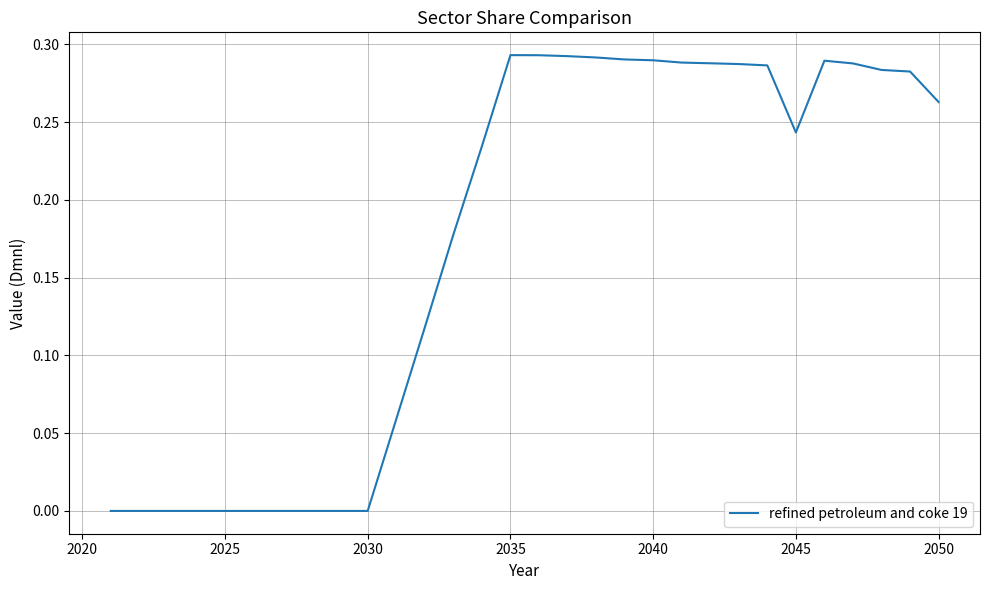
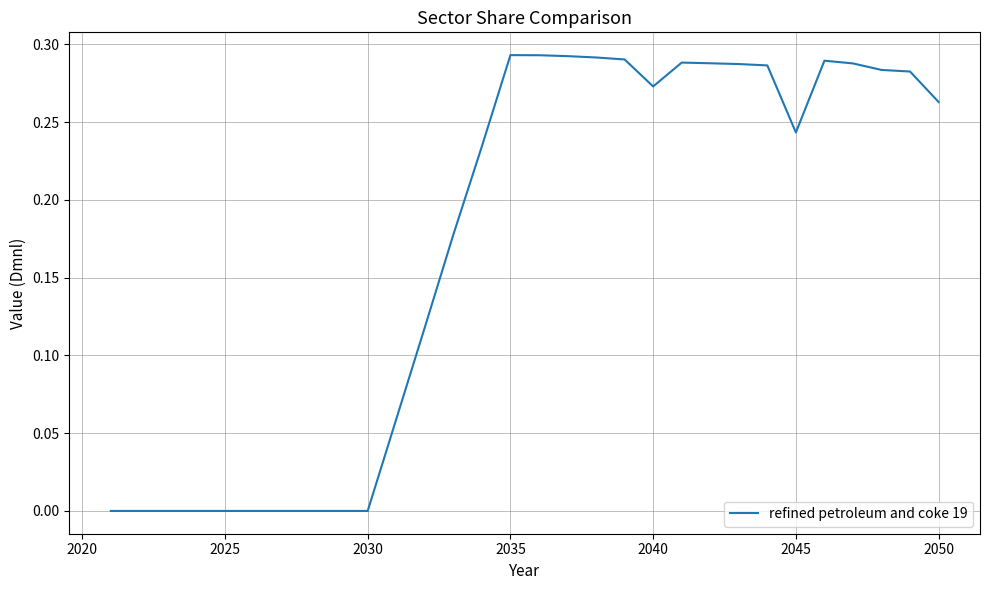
2040: 0.290 -> 0.273
